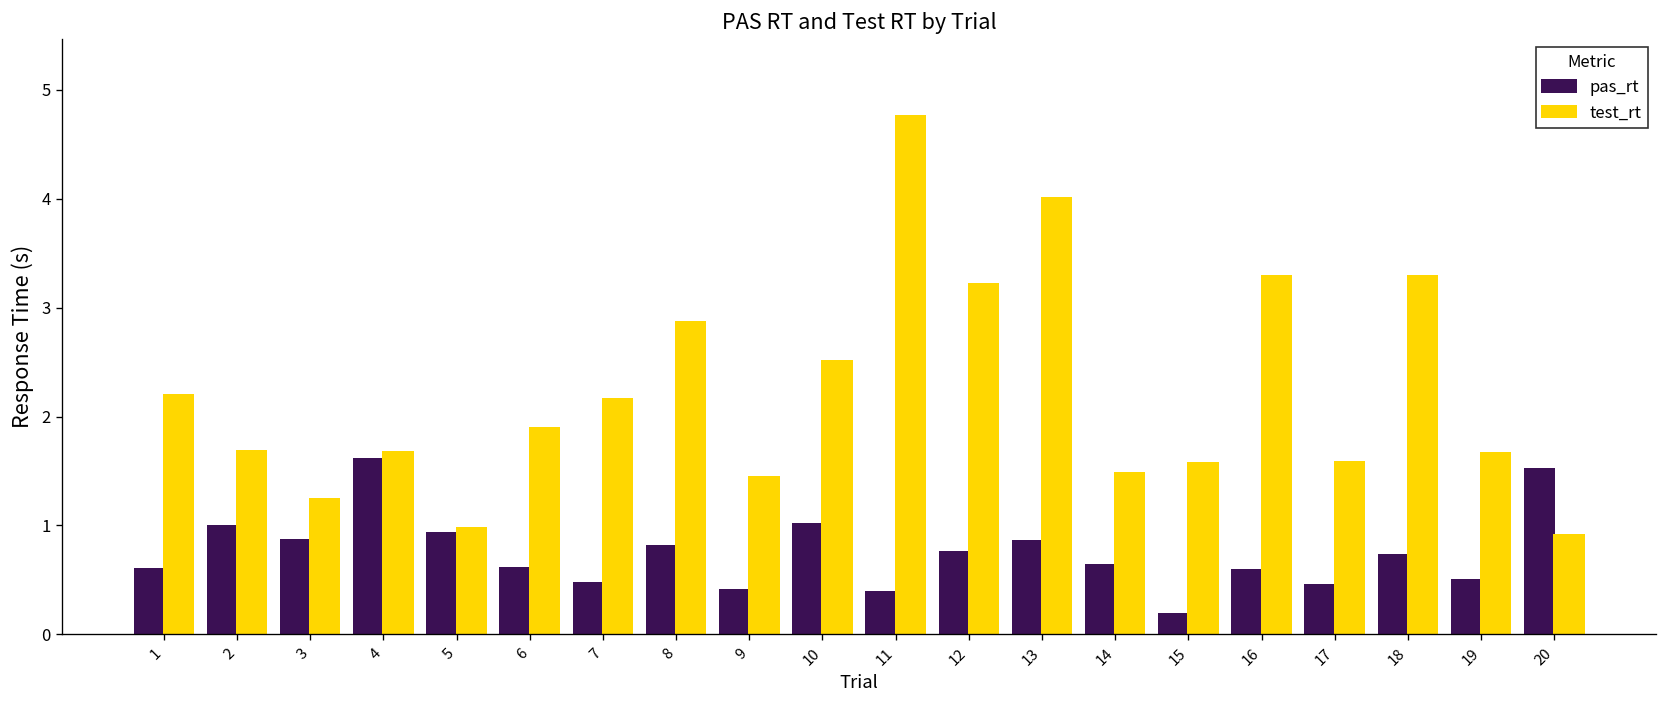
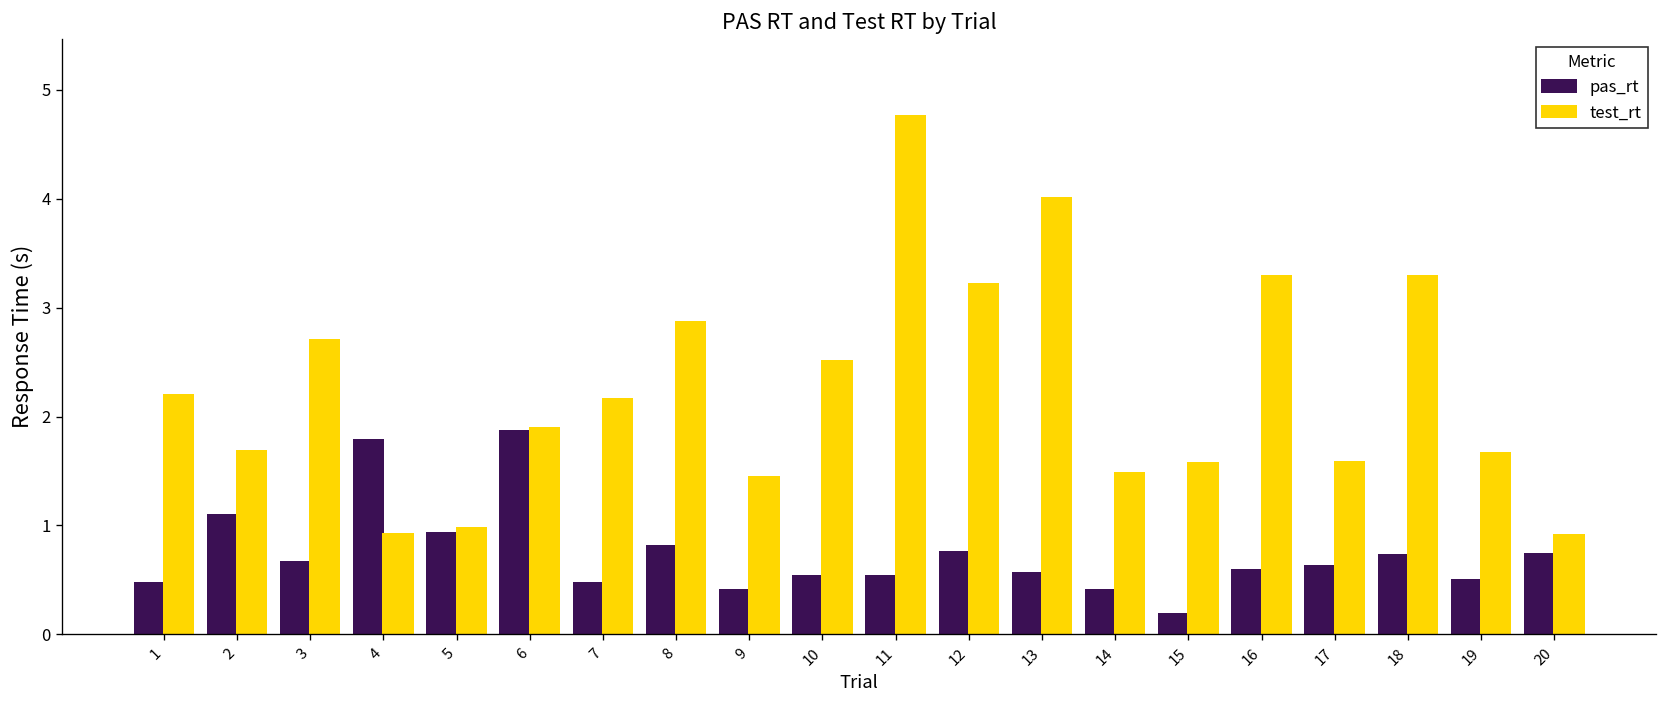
pas_rt, 1: 0.6 -> 0.5
pas_rt, 2: 1.0 -> 1.1
pas_rt, 3: 0.9 -> 0.7
test_rt, 3: 1.2 -> 2.7
pas_rt, 4: 1.6 -> 1.8
test_rt, 4: 1.7 -> 0.9
pas_rt, 6: 0.6 -> 1.9
pas_rt, 10: 1.0 -> 0.5
pas_rt, 11: 0.4 -> 0.5
pas_rt, 13: 0.9 -> 0.6
pas_rt, 14: 0.6 -> 0.4
pas_rt, 17: 0.5 -> 0.6
pas_rt, 20: 1.5 -> 0.7
